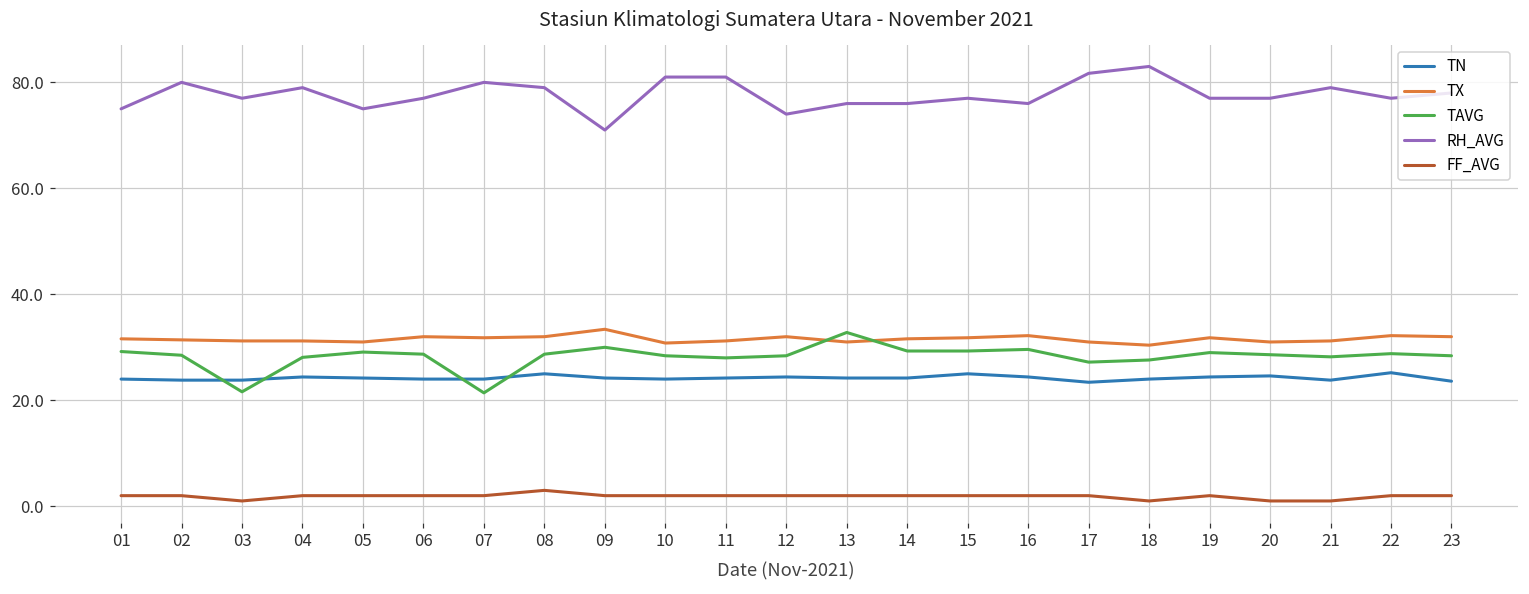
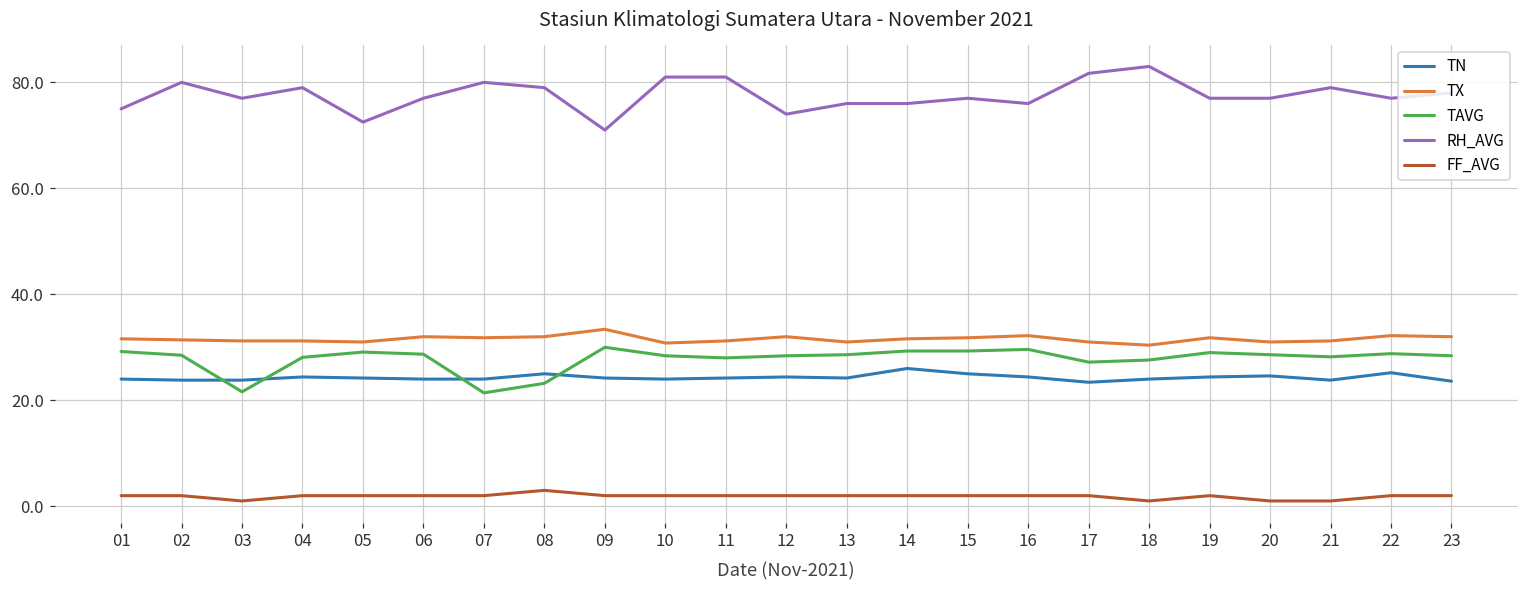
RH_AVG, 05: 75 -> 73
TAVG, 08: 29 -> 23
TAVG, 13: 33 -> 29
TN, 14: 24 -> 26
